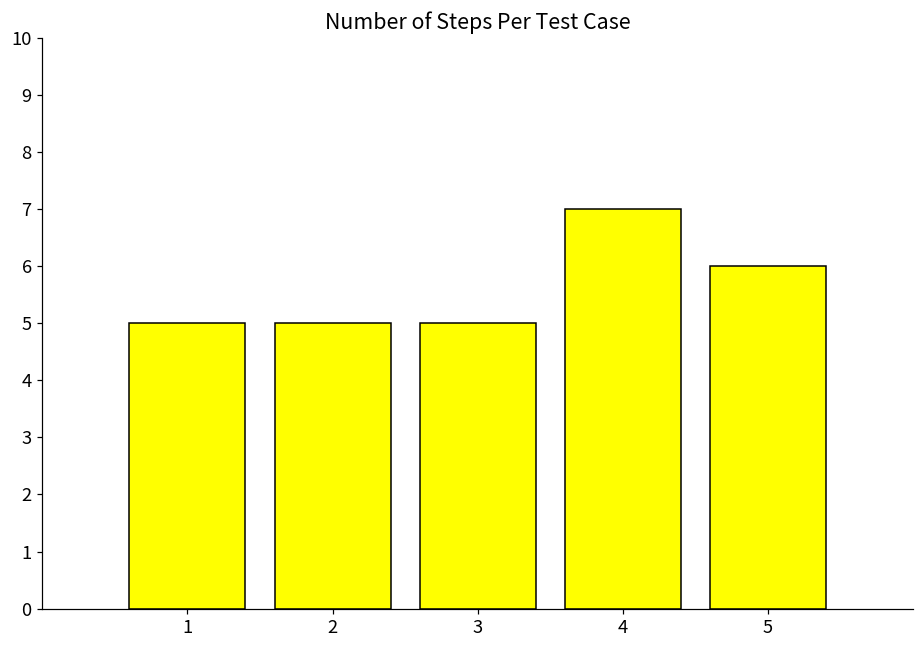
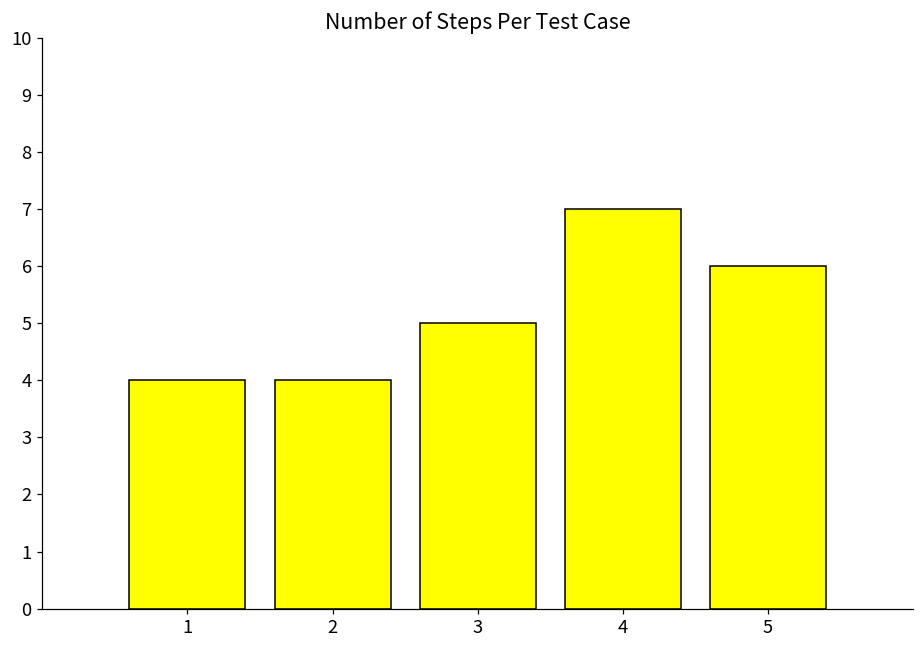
1: 5 -> 4
2: 5 -> 4
